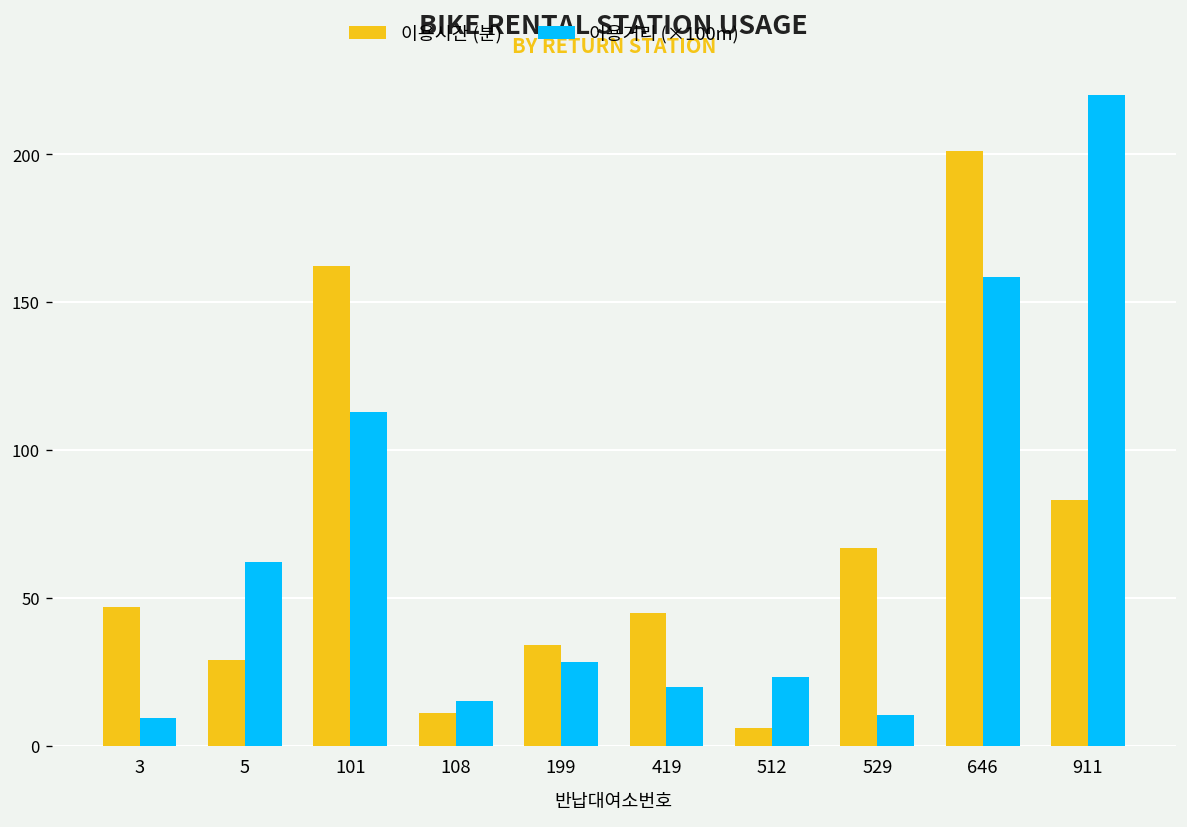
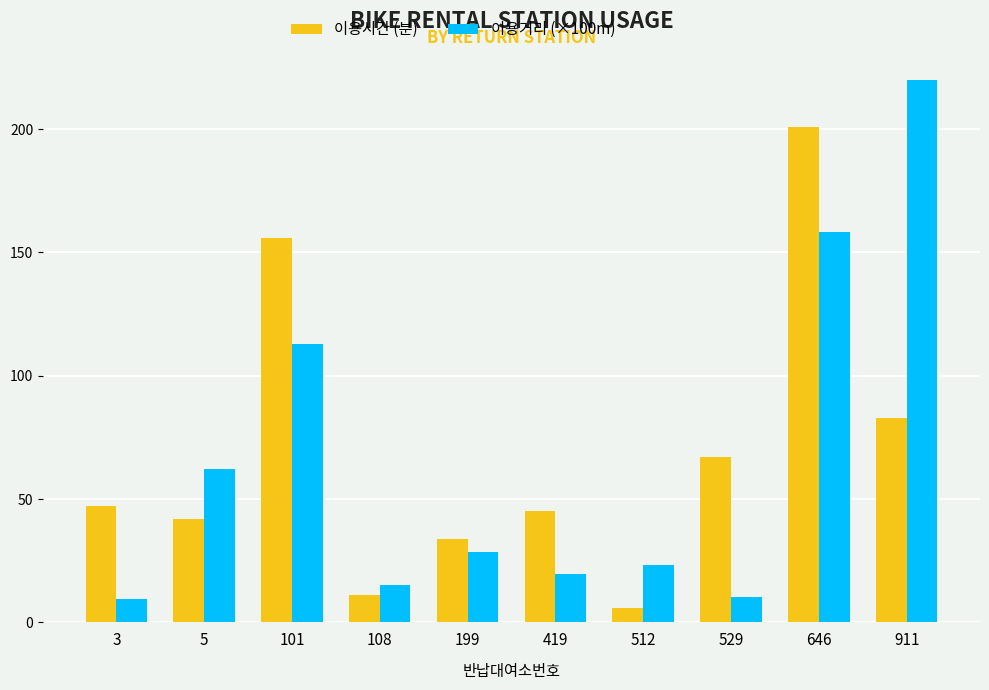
이용시간 (분), 5: 29 -> 42
이용시간 (분), 101: 162 -> 156
